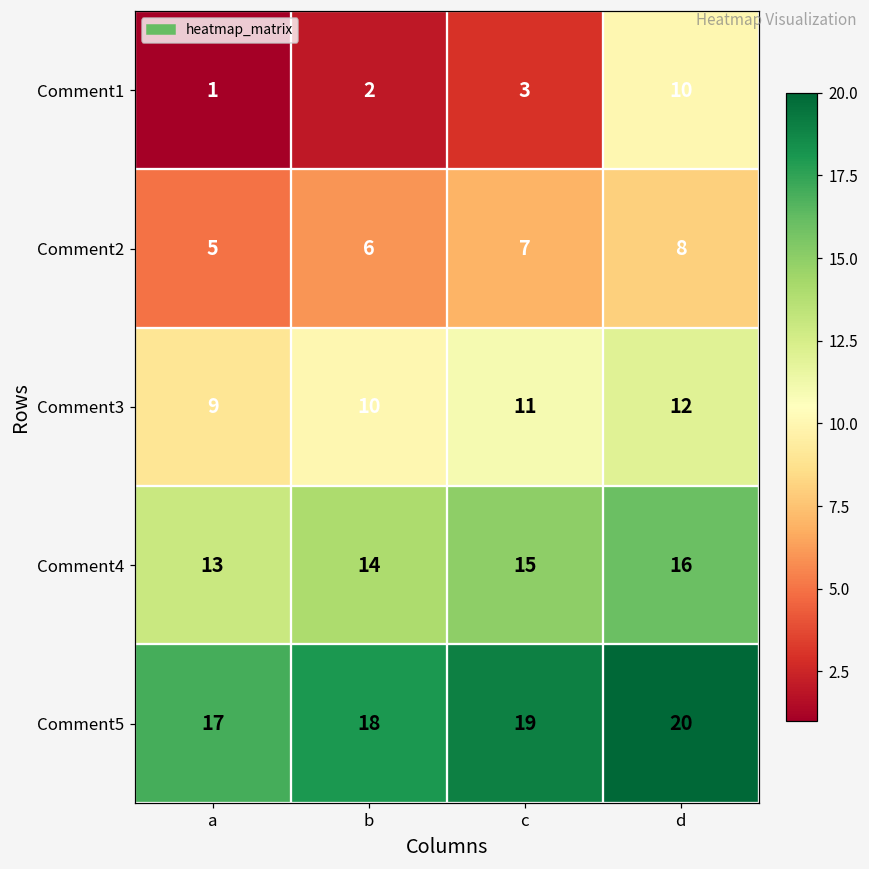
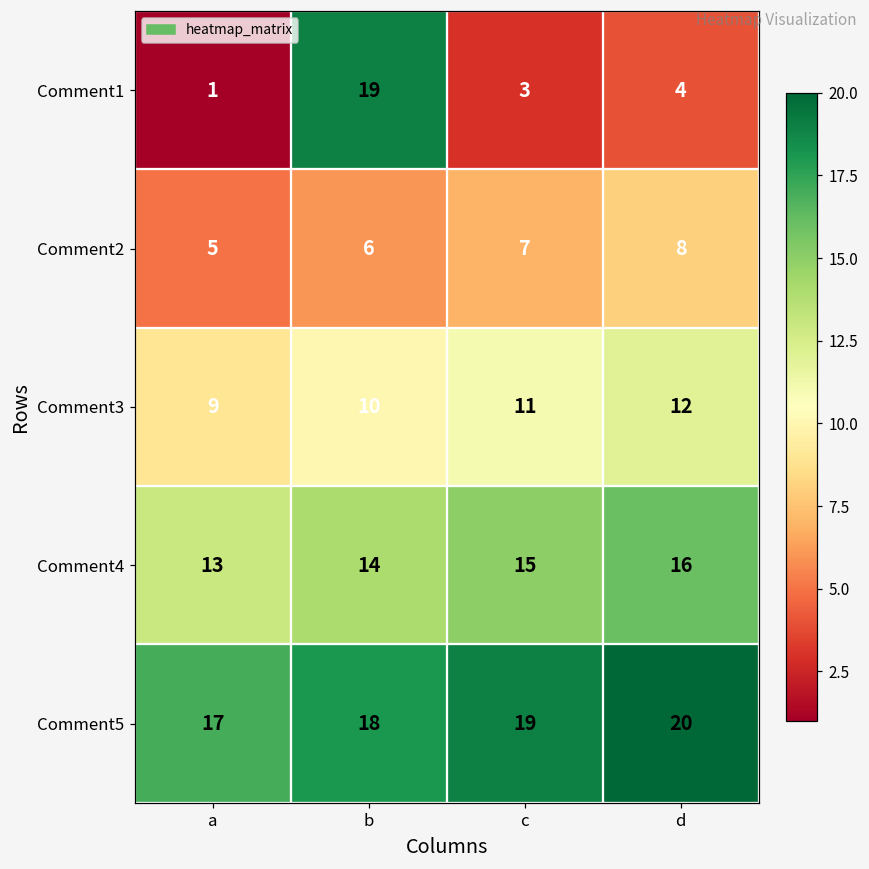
Comment1, b: 2 -> 19
Comment1, d: 10 -> 4
